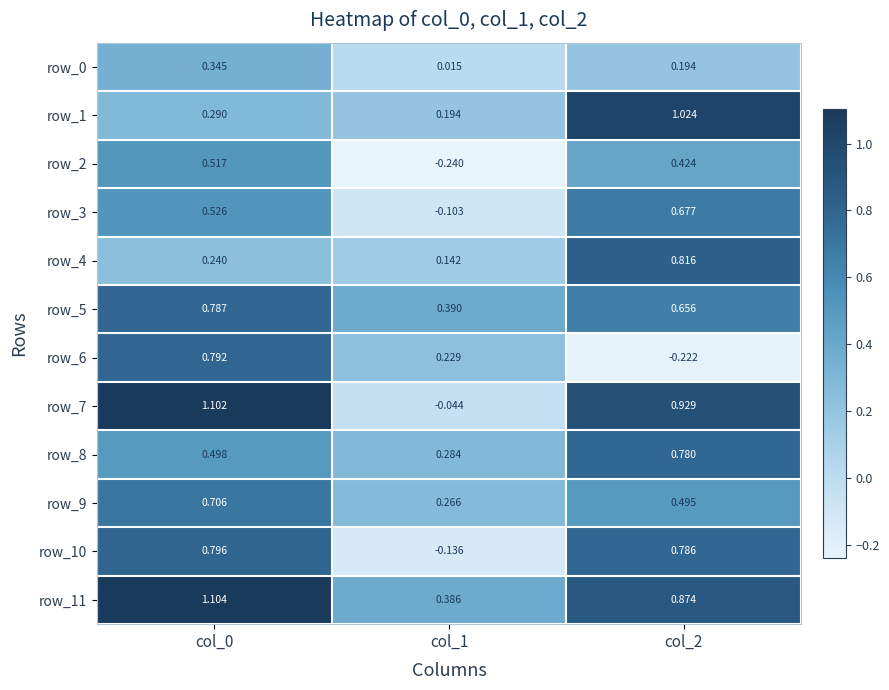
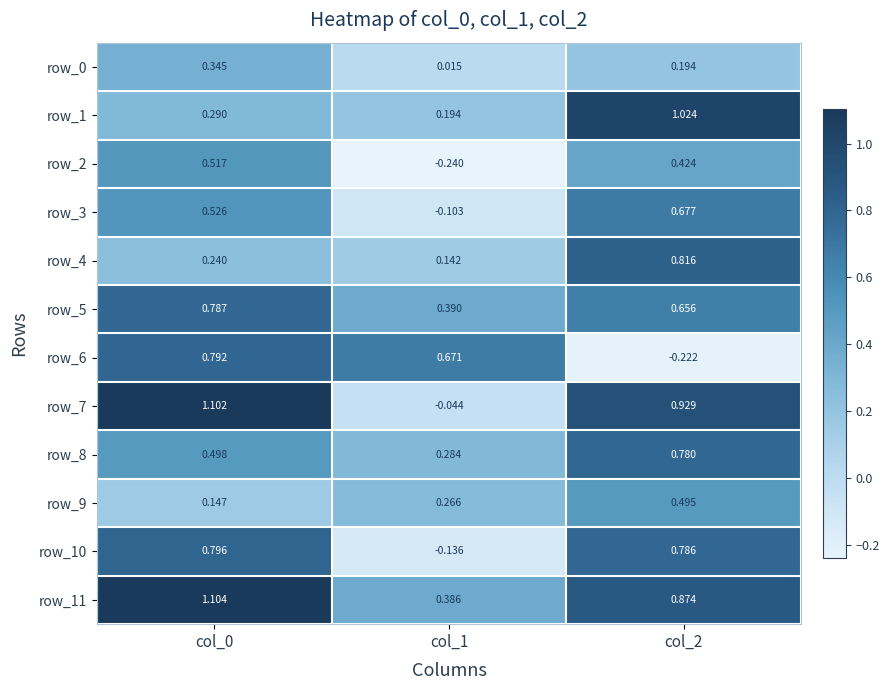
row_6, col_1: 0.229 -> 0.671
row_9, col_0: 0.706 -> 0.147
